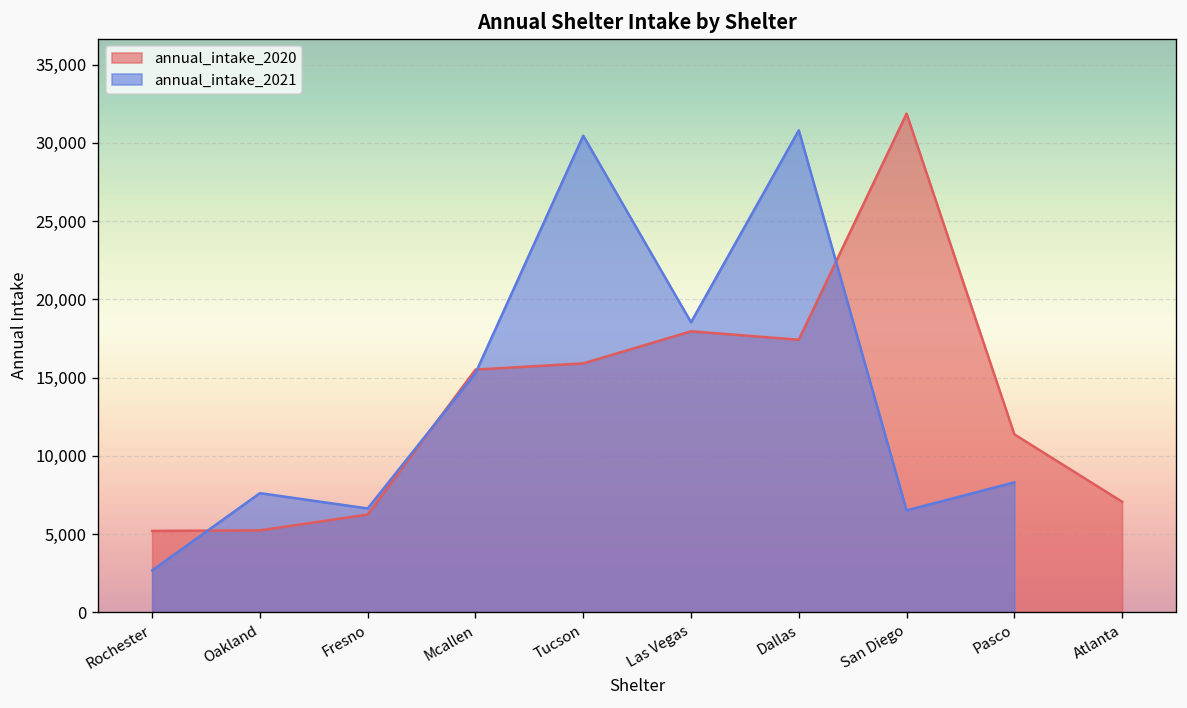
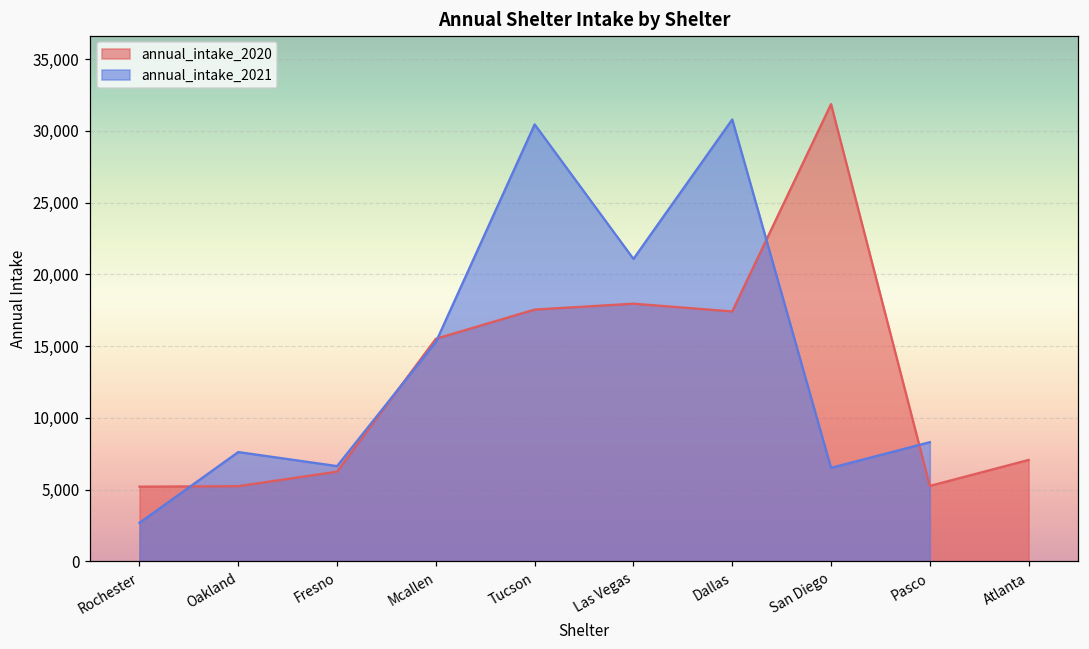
annual_intake_2020, Tucson: 15,900 -> 17,500
annual_intake_2021, Las Vegas: 18,500 -> 21,100
annual_intake_2020, Pasco: 11,400 -> 5,300
